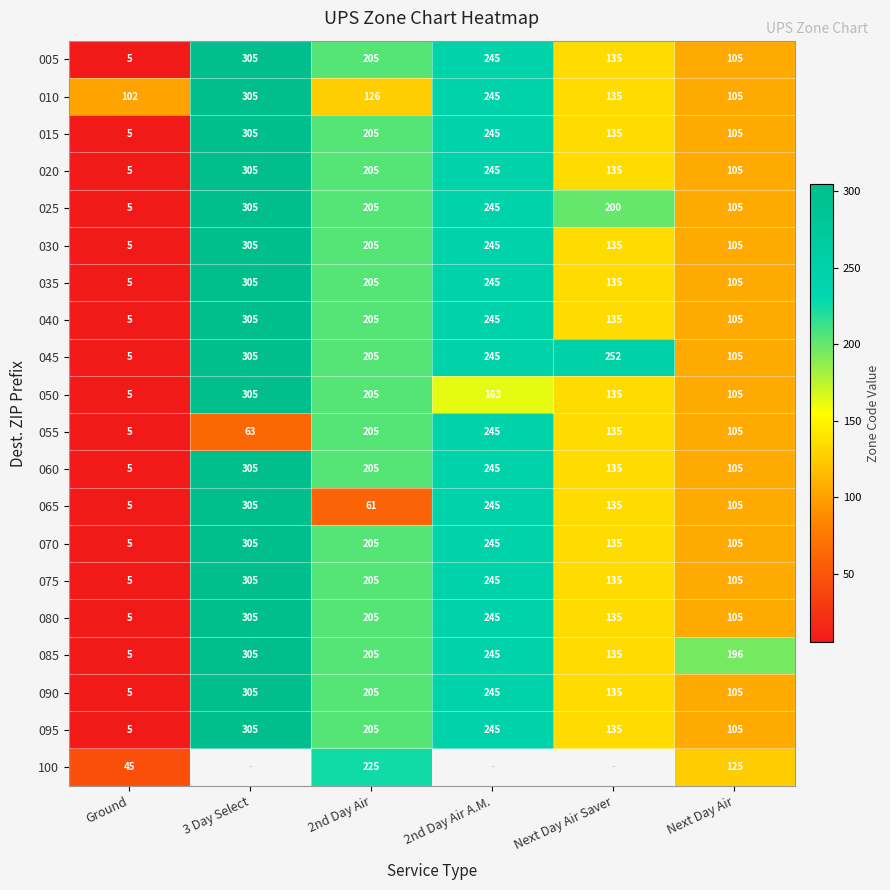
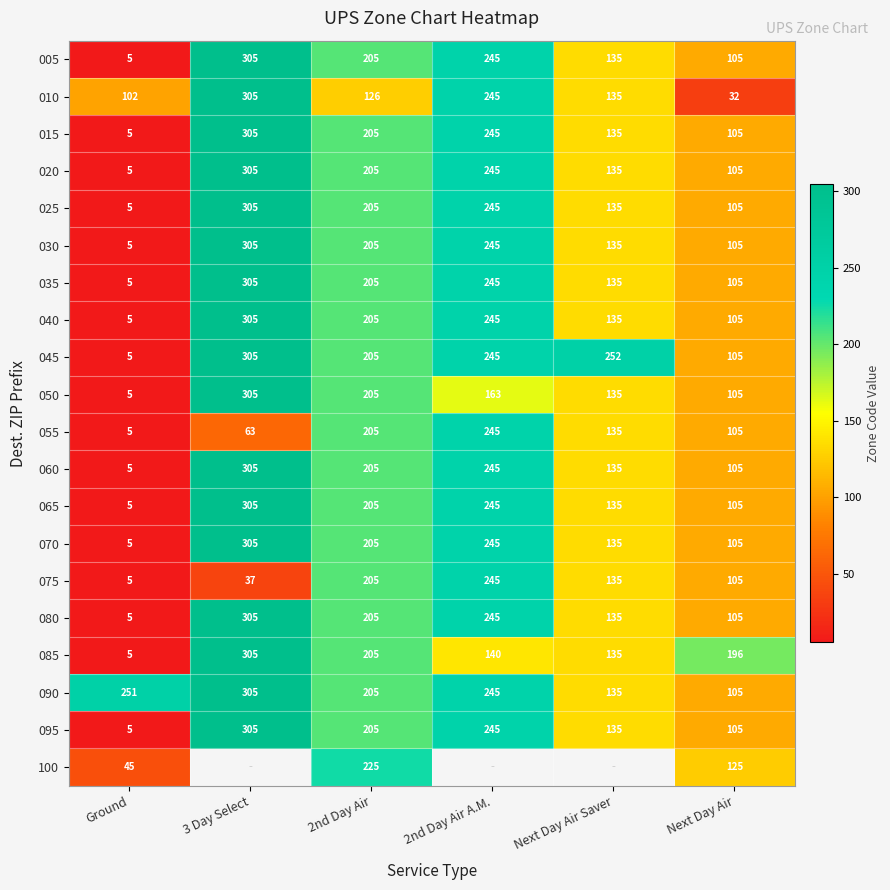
010, Next Day Air: 105 -> 32
025, Next Day Air Saver: 200 -> 135
065, 2nd Day Air: 61 -> 205
075, 3 Day Select: 305 -> 37
085, 2nd Day Air A.M.: 245 -> 140
090, Ground: 5 -> 251
